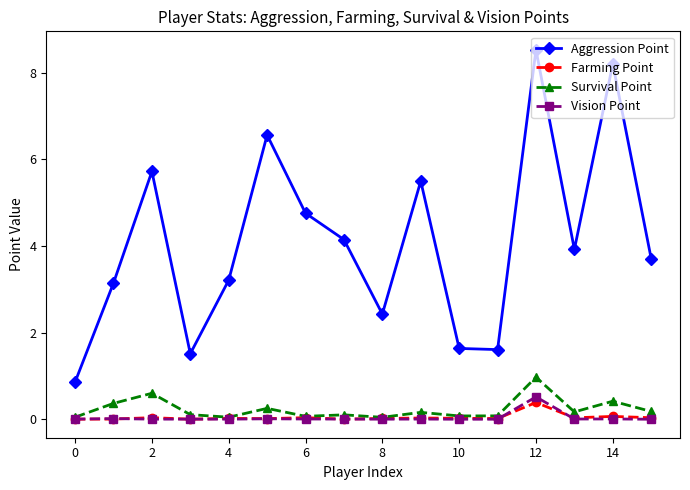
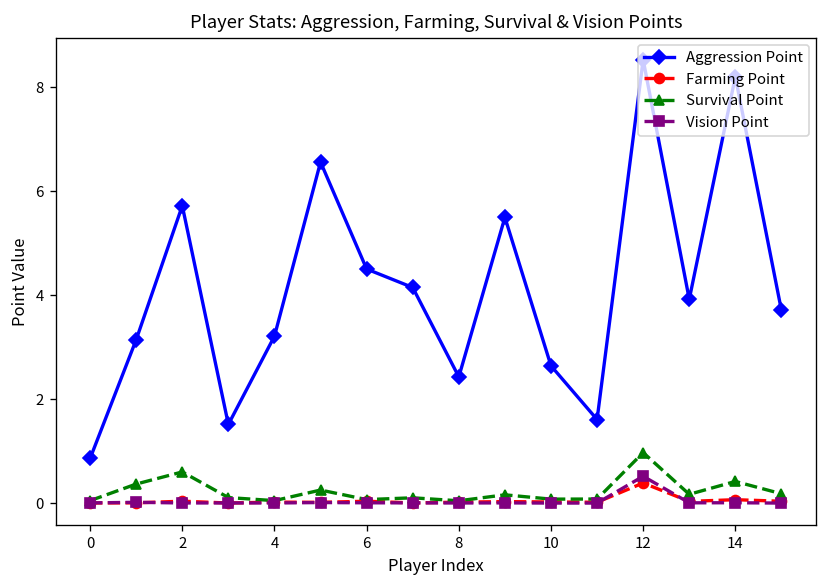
Aggression Point, 6: 4.8 -> 4.5
Aggression Point, 10: 1.6 -> 2.6
